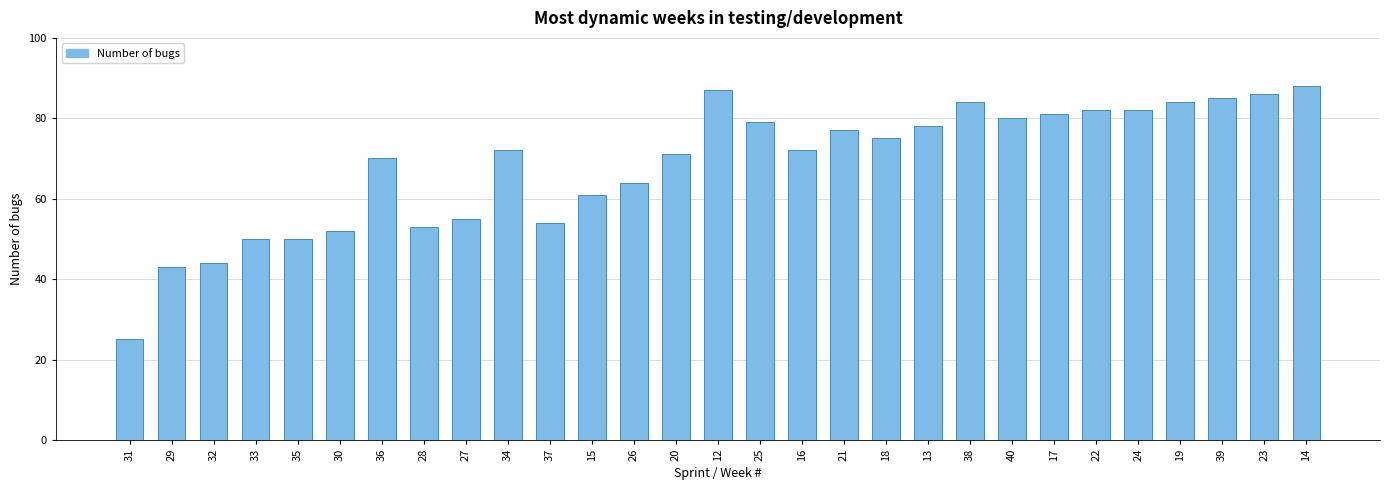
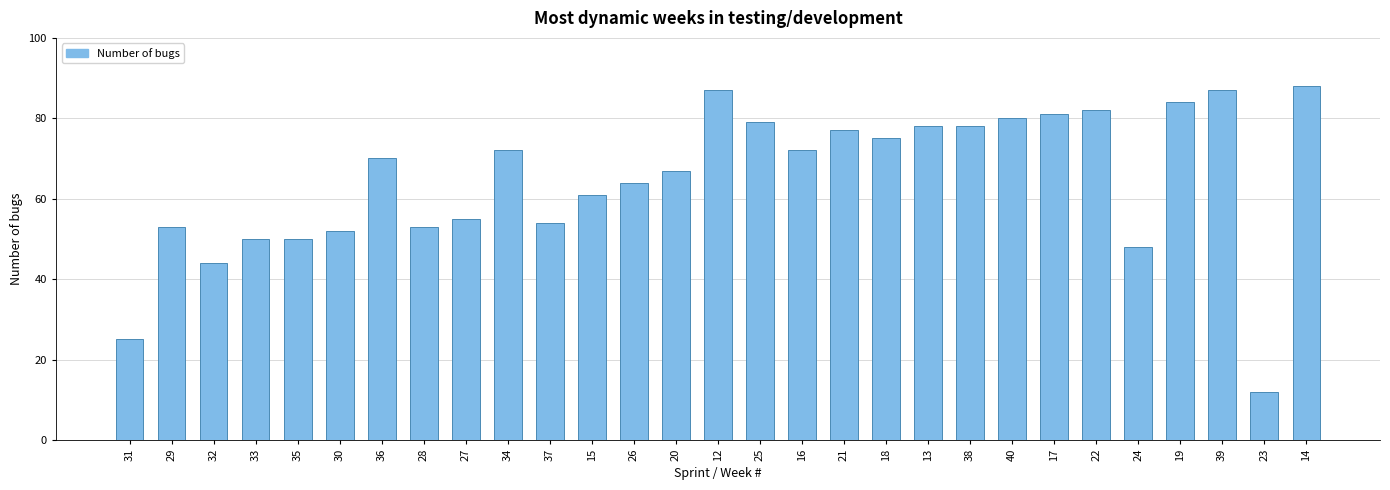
29: 43 -> 53
20: 71 -> 67
38: 84 -> 78
24: 82 -> 48
39: 85 -> 87
23: 86 -> 12
